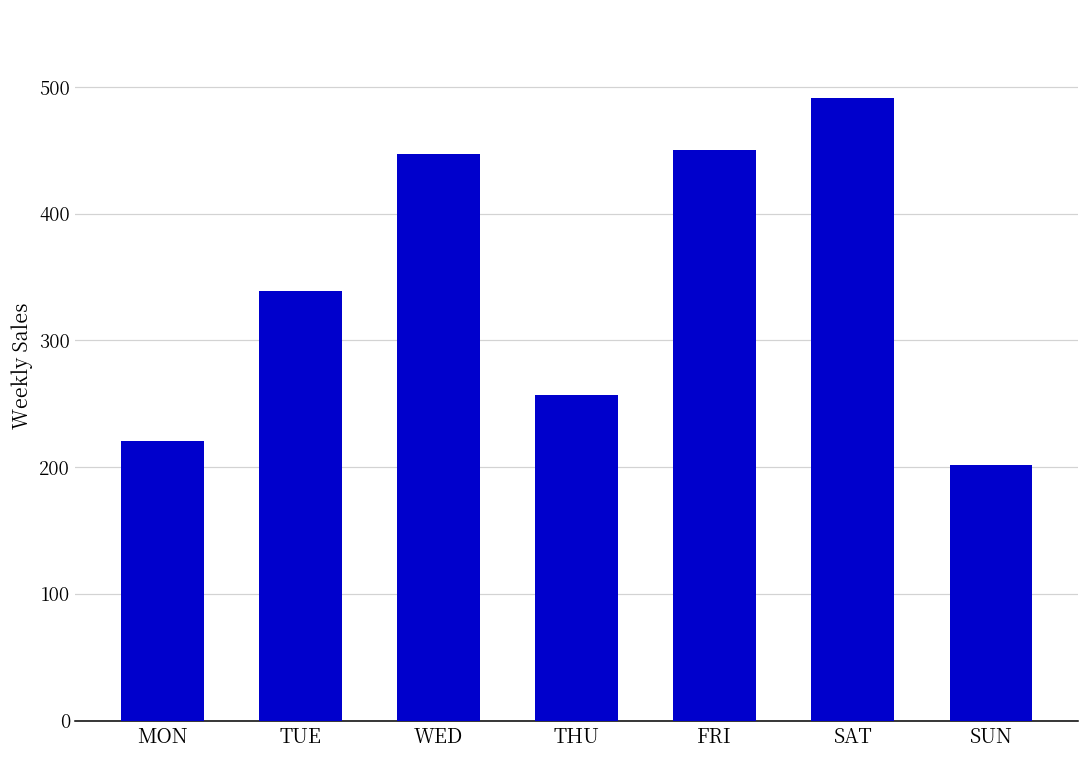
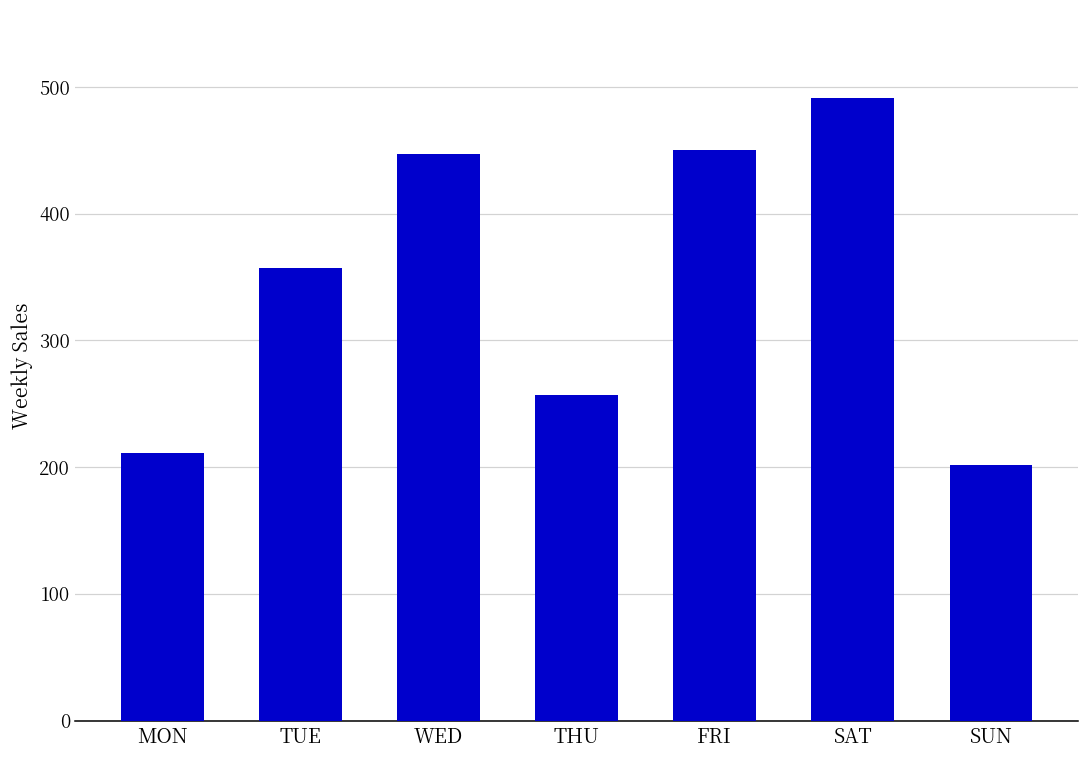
MON: 221 -> 211
TUE: 339 -> 357
